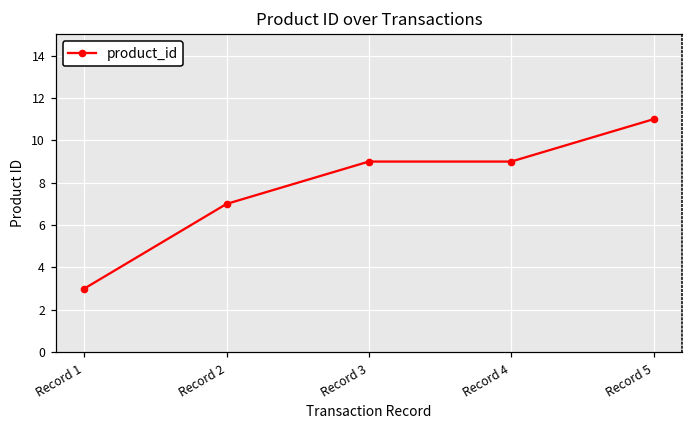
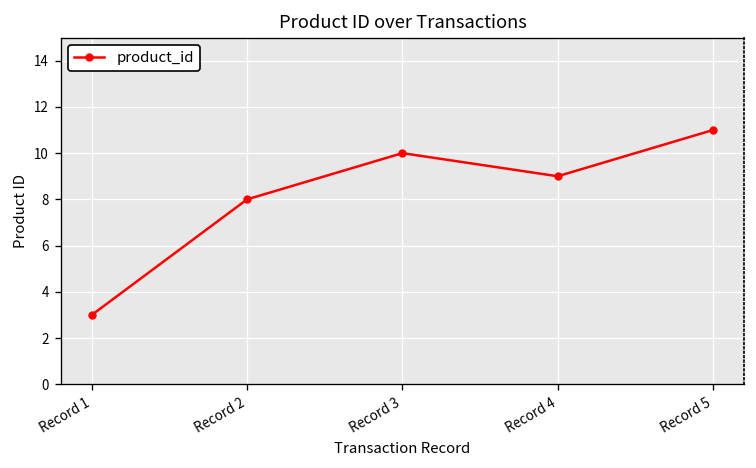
Record 2: 7 -> 8
Record 3: 9 -> 10
